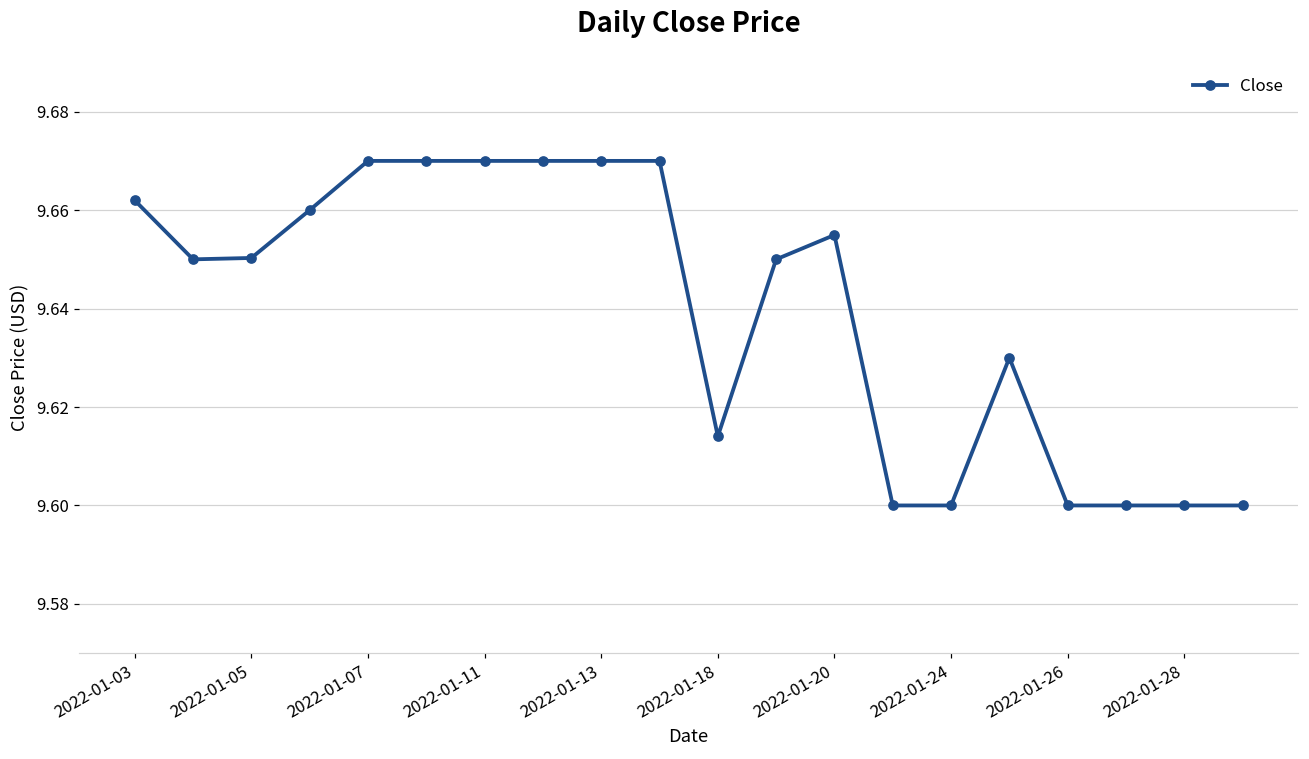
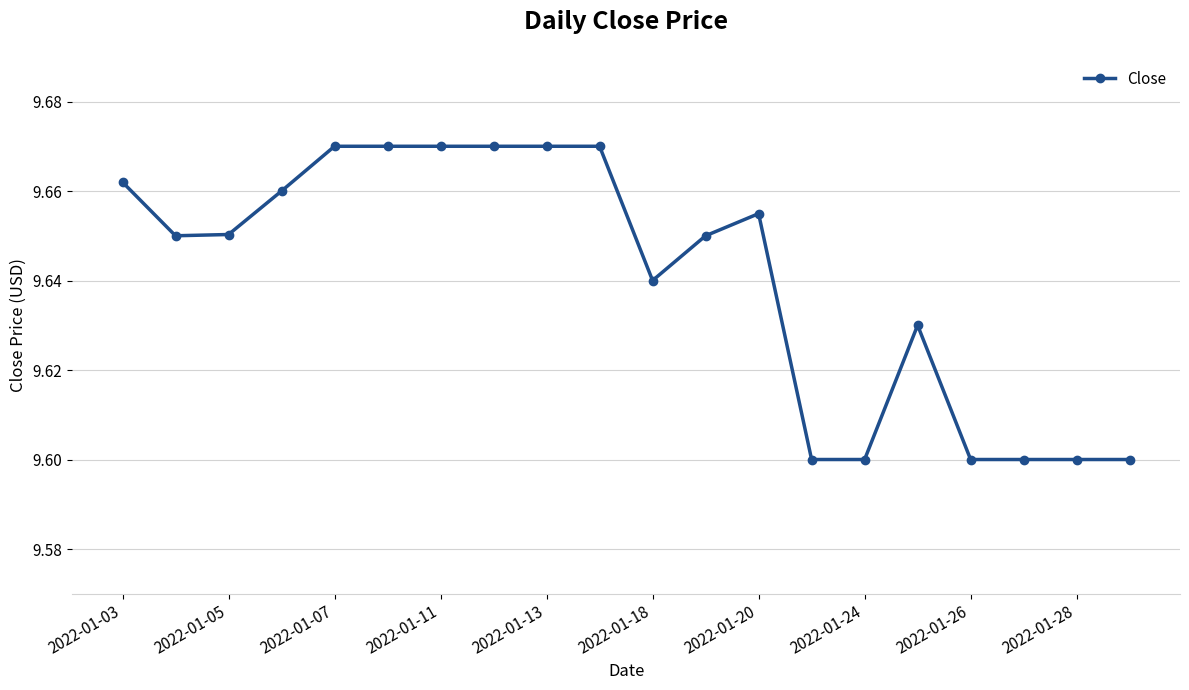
2022-01-18: 9.614 -> 9.640
